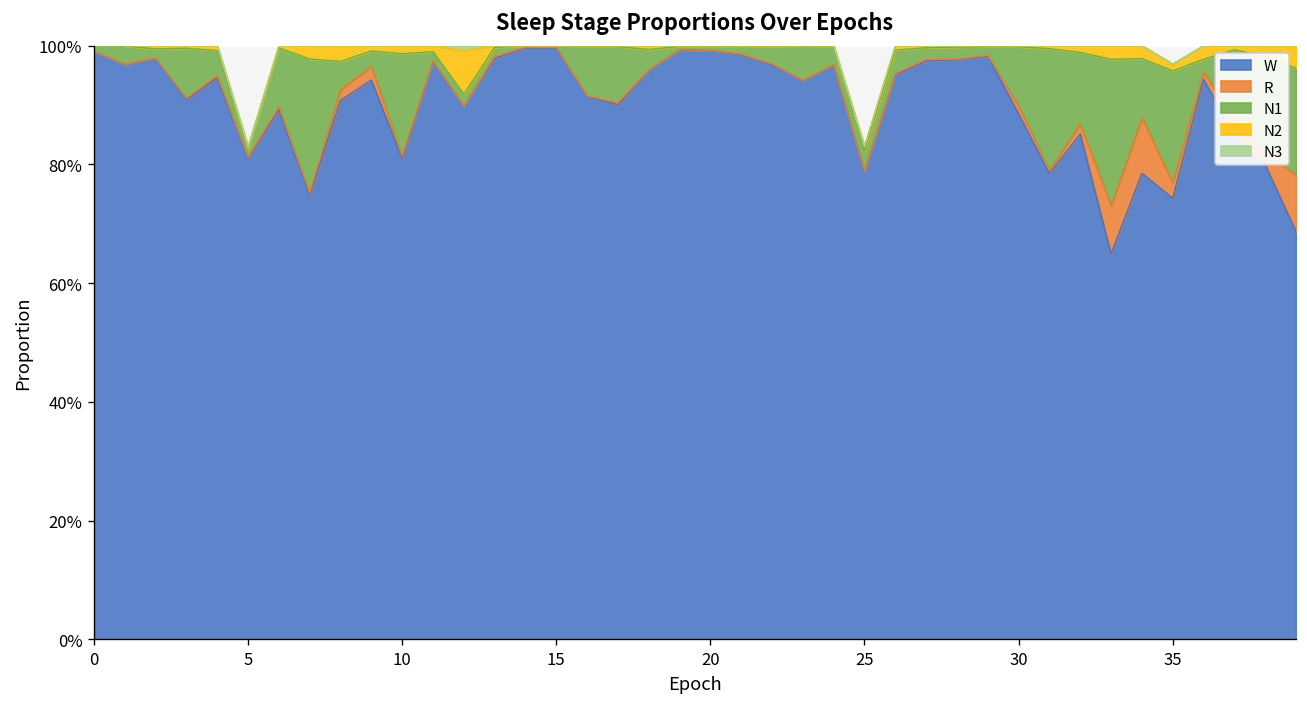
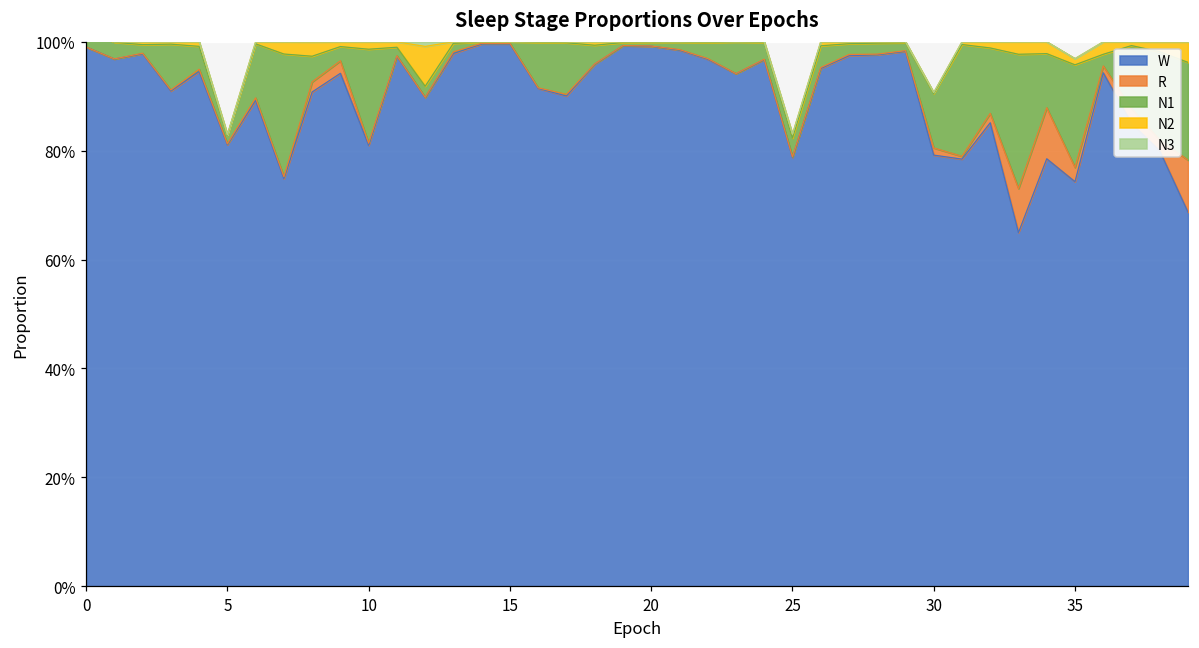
W, 30: 89% -> 79%
